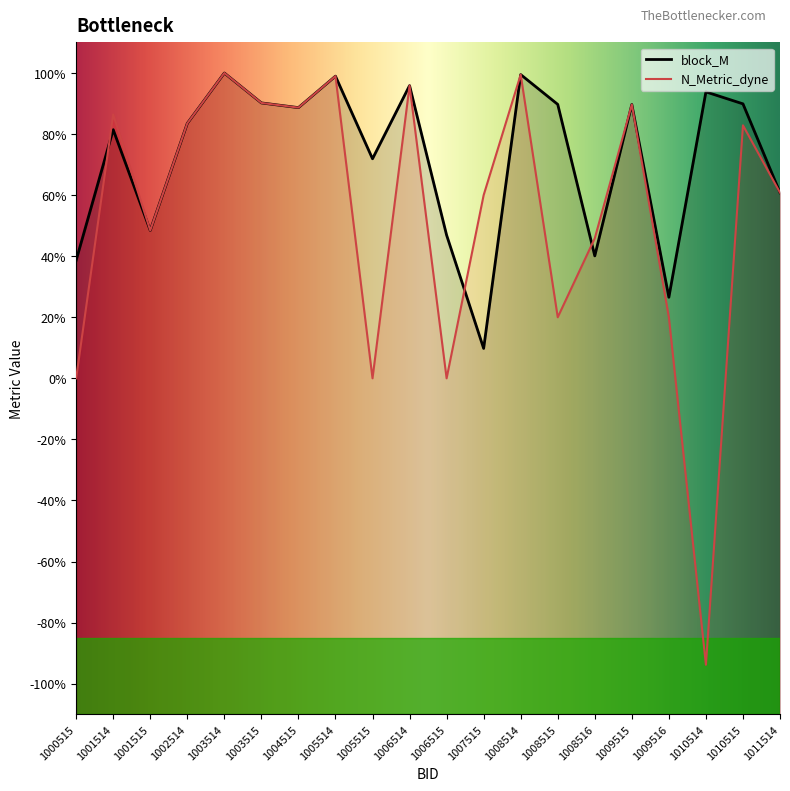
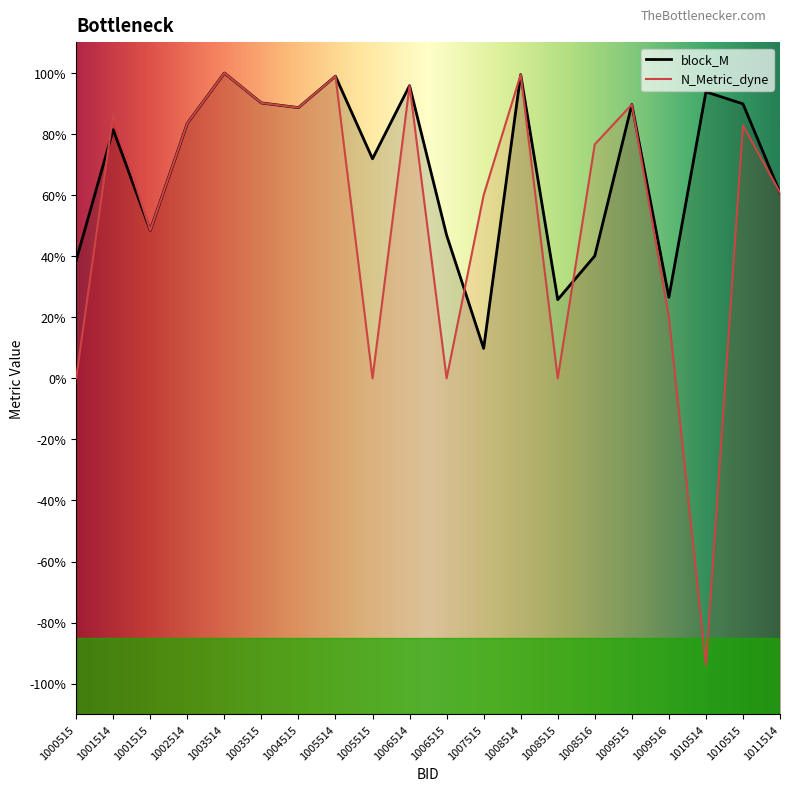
block_M, 1008515: 90% -> 26%
N_Metric_dyne, 1008515: 20% -> 0%
N_Metric_dyne, 1008516: 46% -> 77%
